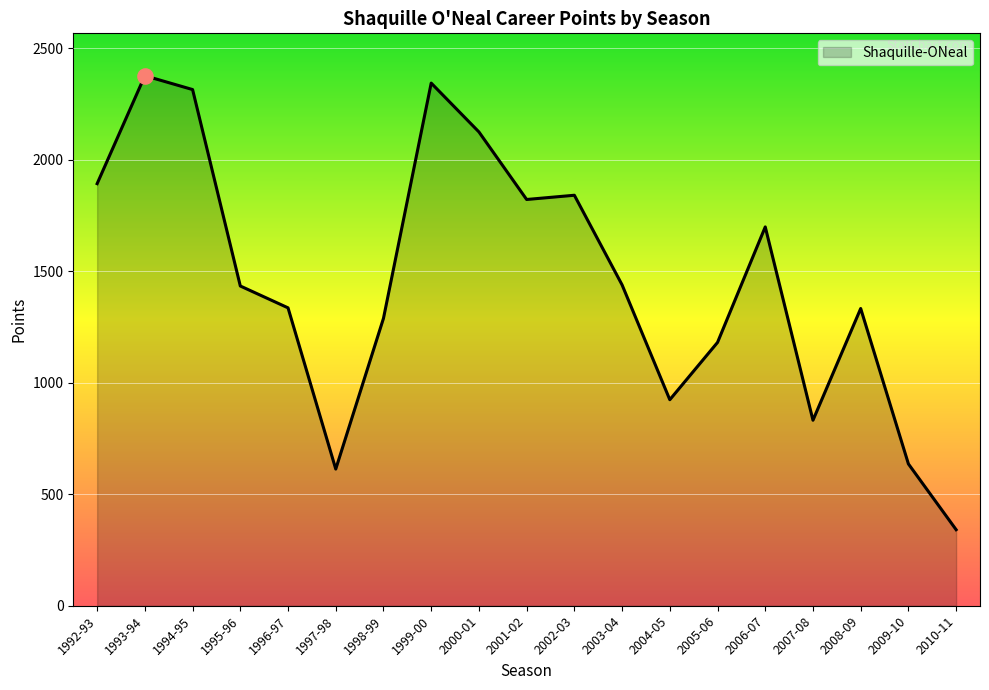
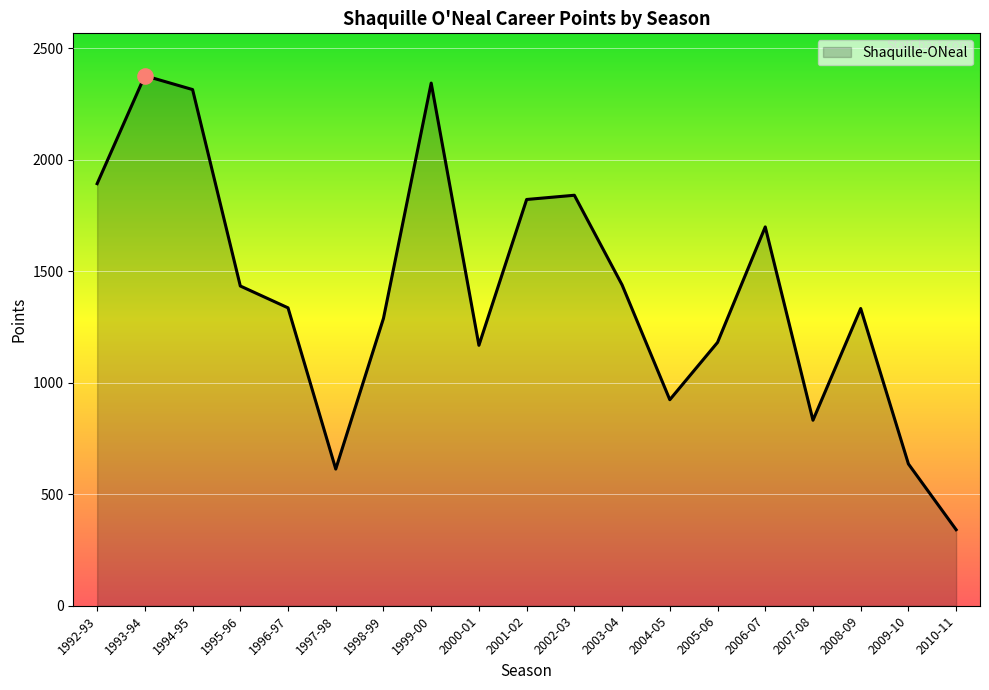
Shaquille-ONeal, 2000-01: 2130 -> 1170
